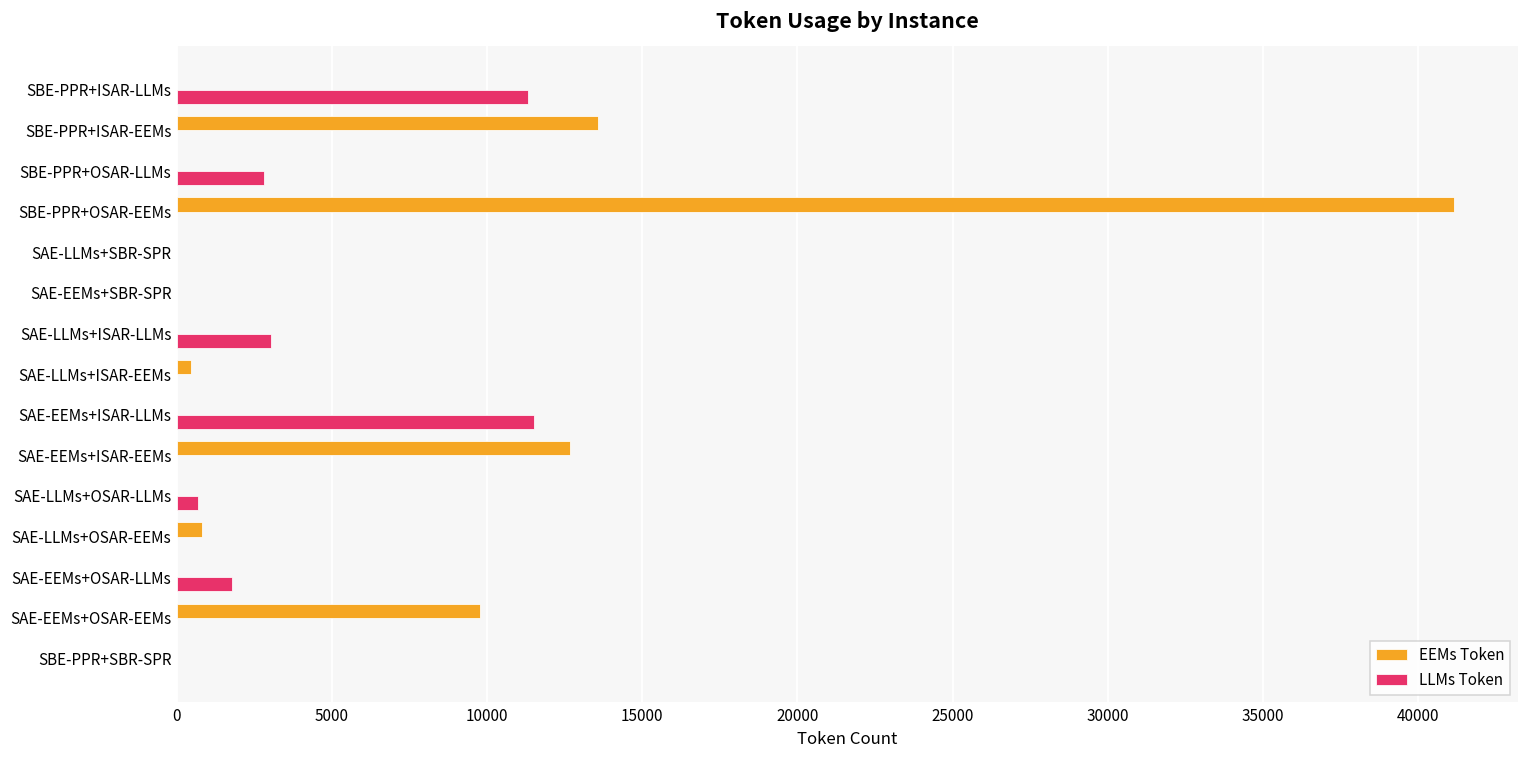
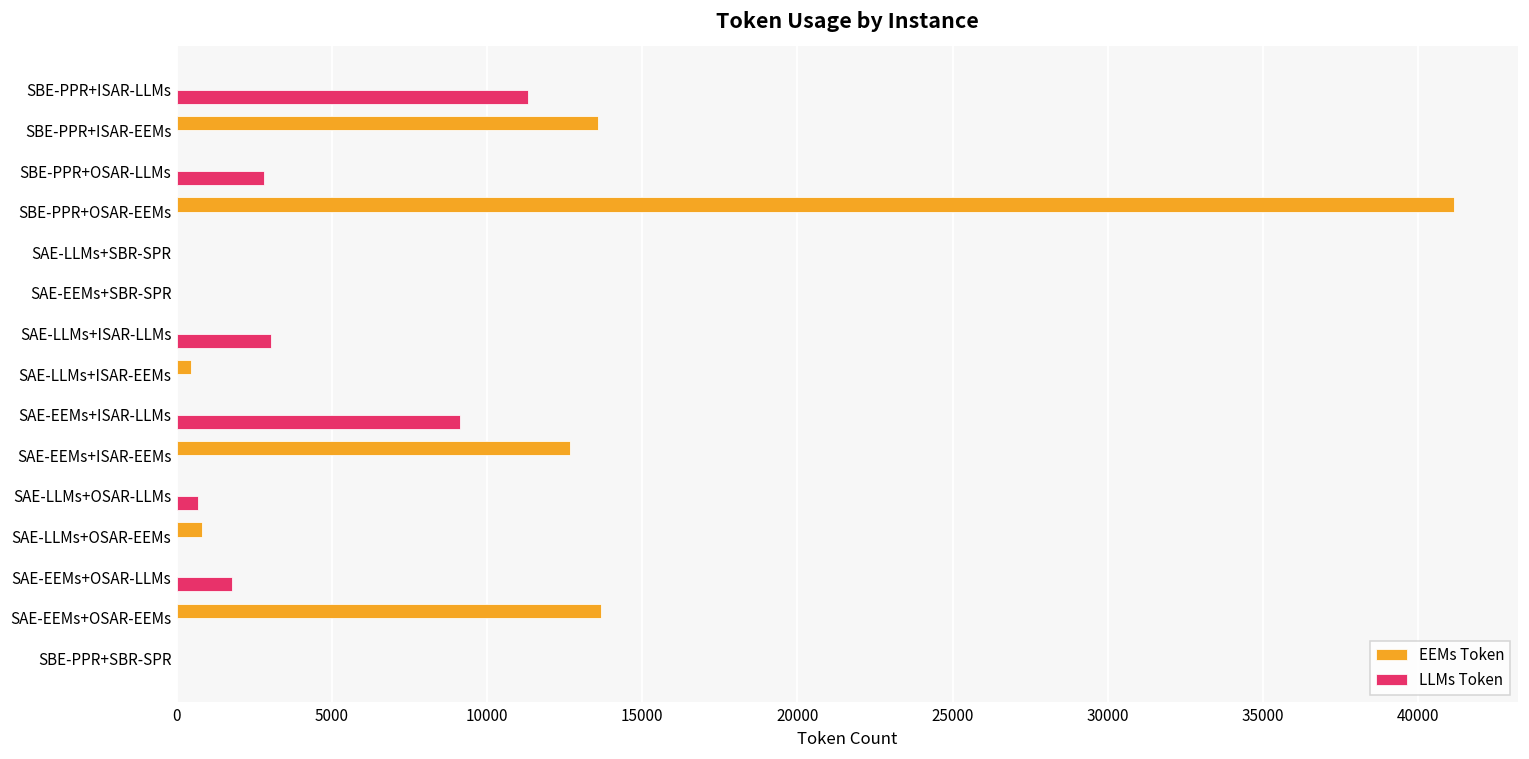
LLMs Token, SAE-EEMs+ISAR-LLMs: 11500 -> 9100
EEMs Token, SAE-EEMs+OSAR-EEMs: 9800 -> 13700
